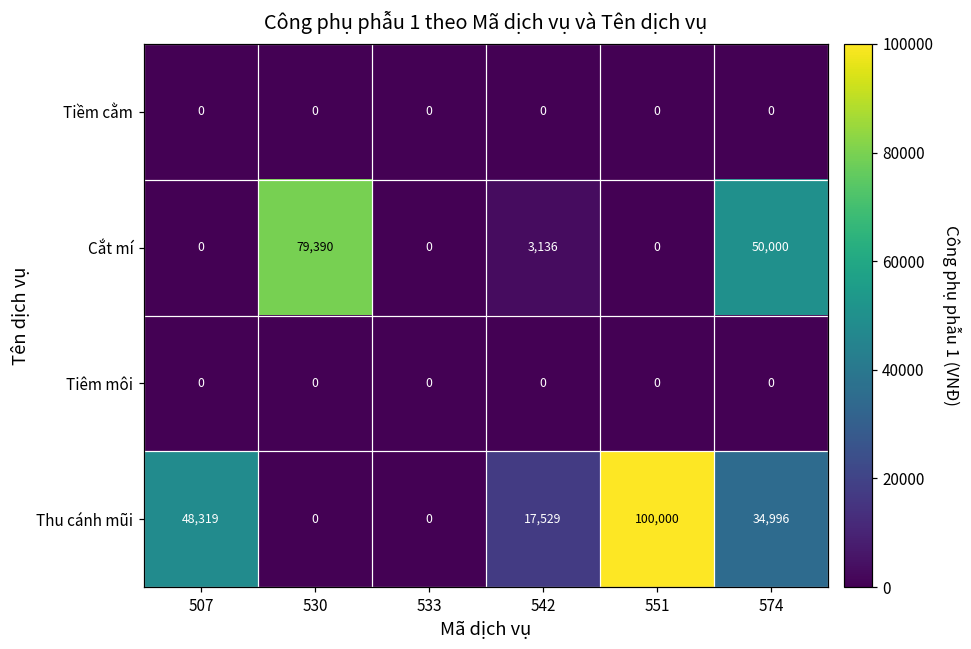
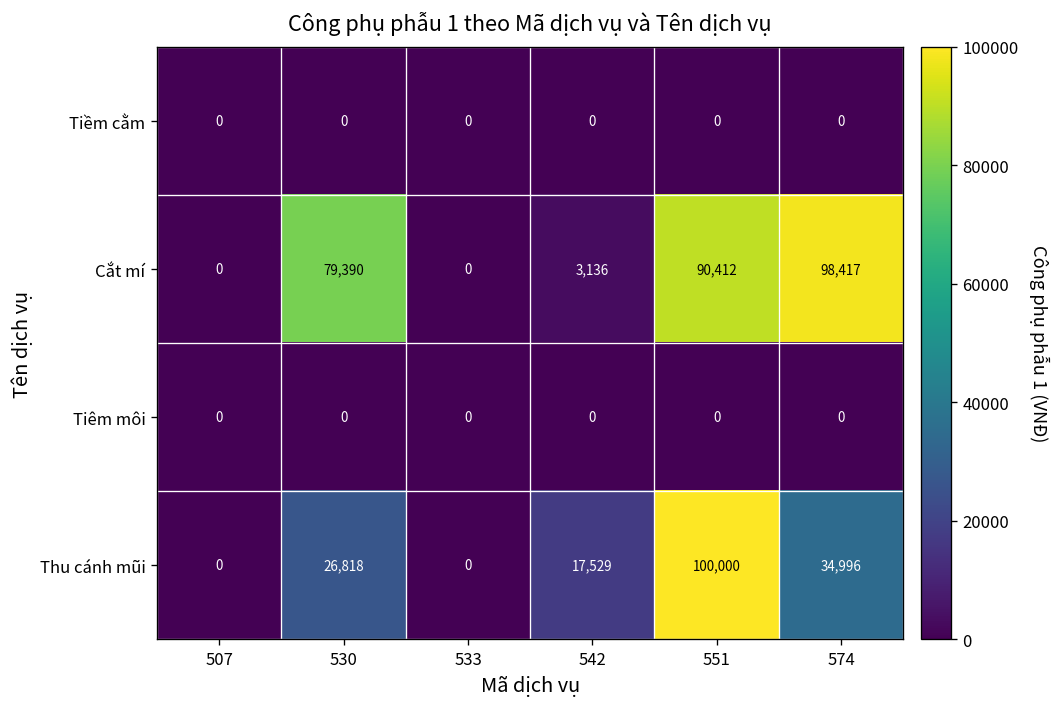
Cắt mí, 551: 0 -> 90,412
Cắt mí, 574: 50,000 -> 98,417
Thu cánh mũi, 507: 48,319 -> 0
Thu cánh mũi, 530: 0 -> 26,818
